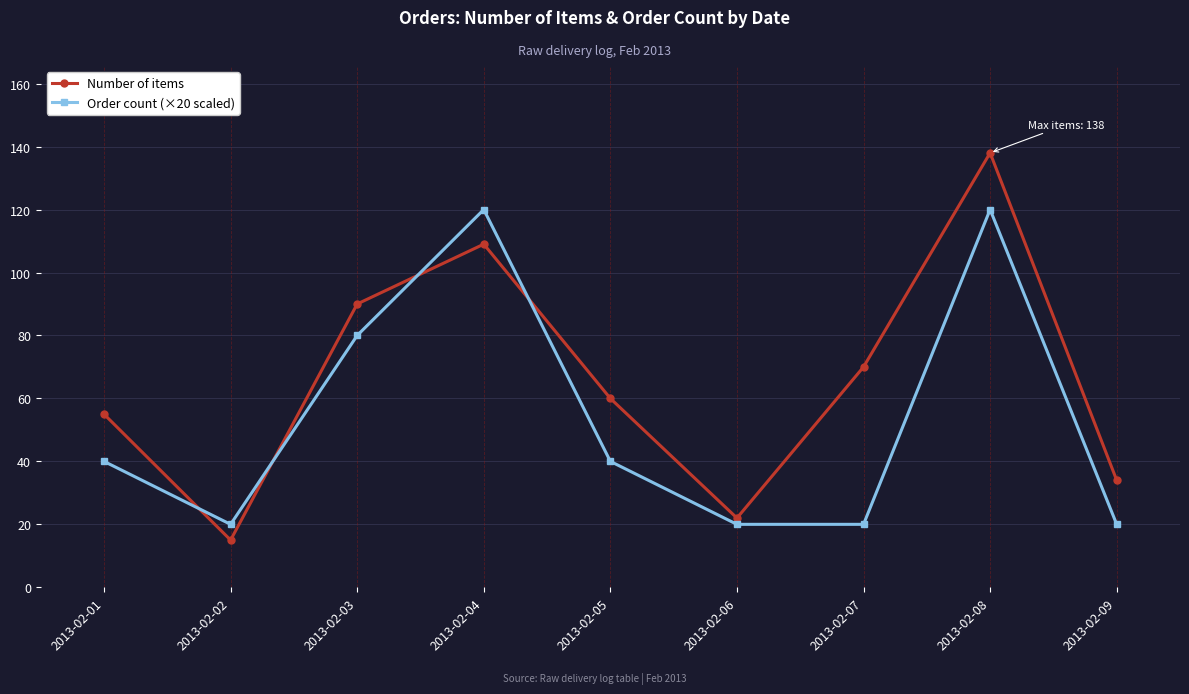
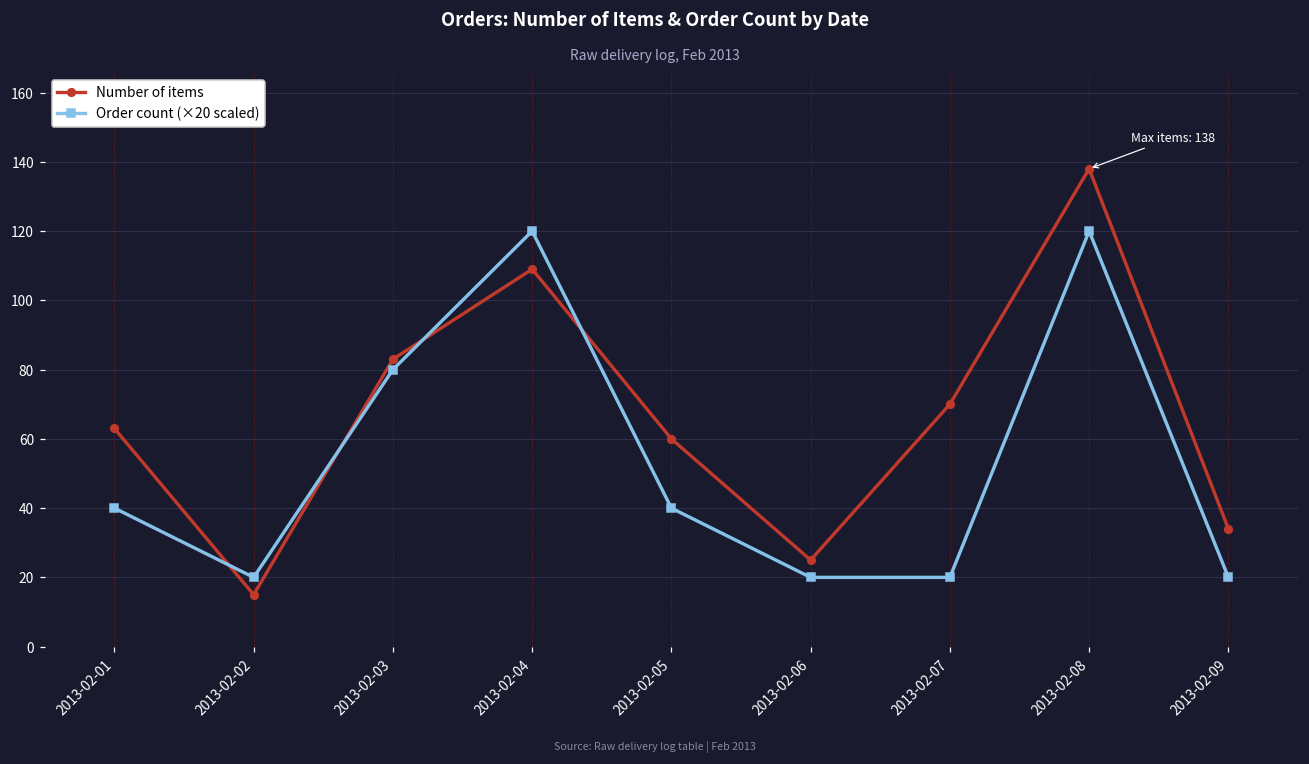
Number of items, 2013-02-01: 55 -> 63
Number of items, 2013-02-03: 90 -> 83
Number of items, 2013-02-06: 22 -> 25
